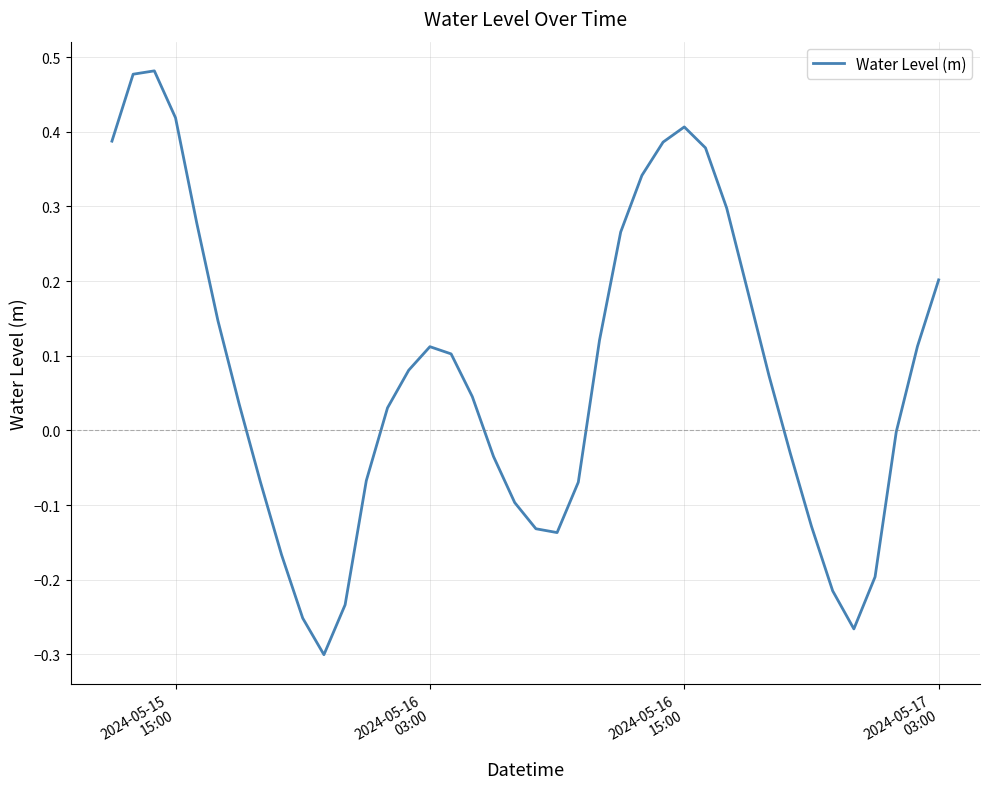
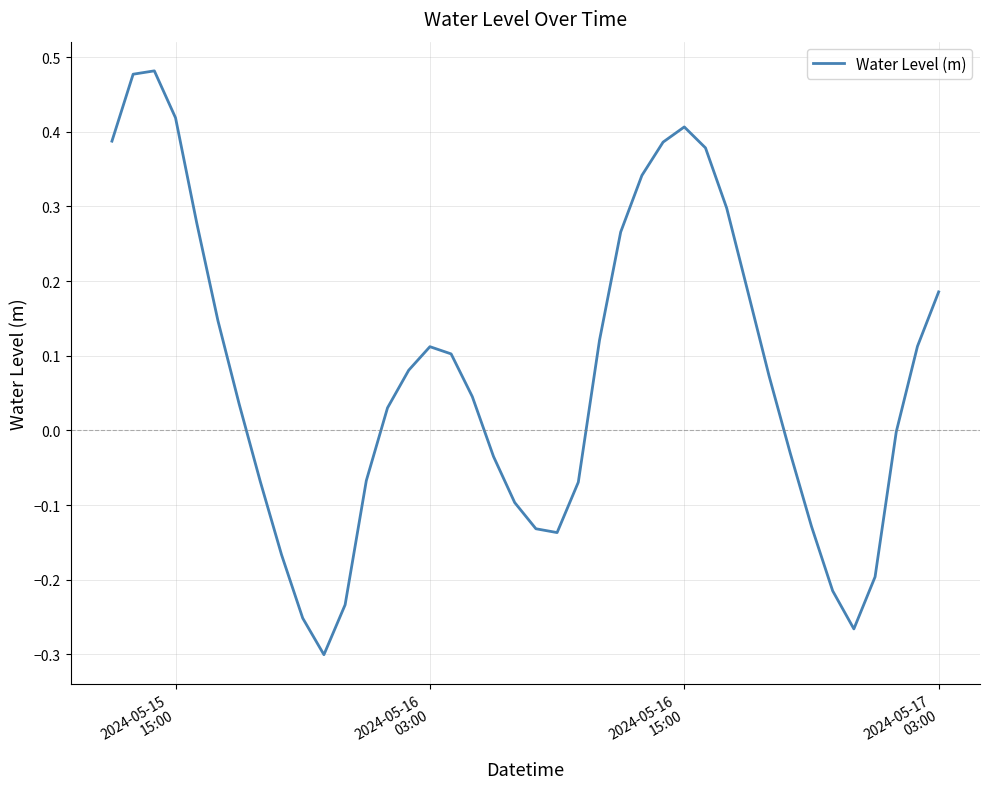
2024-05-17 03:00: 0.20 -> 0.19
